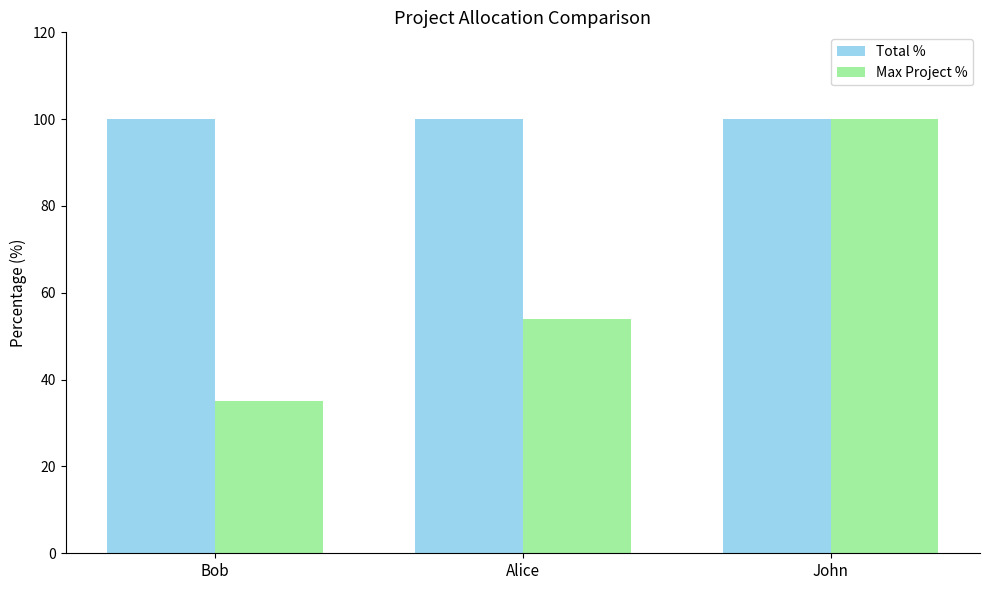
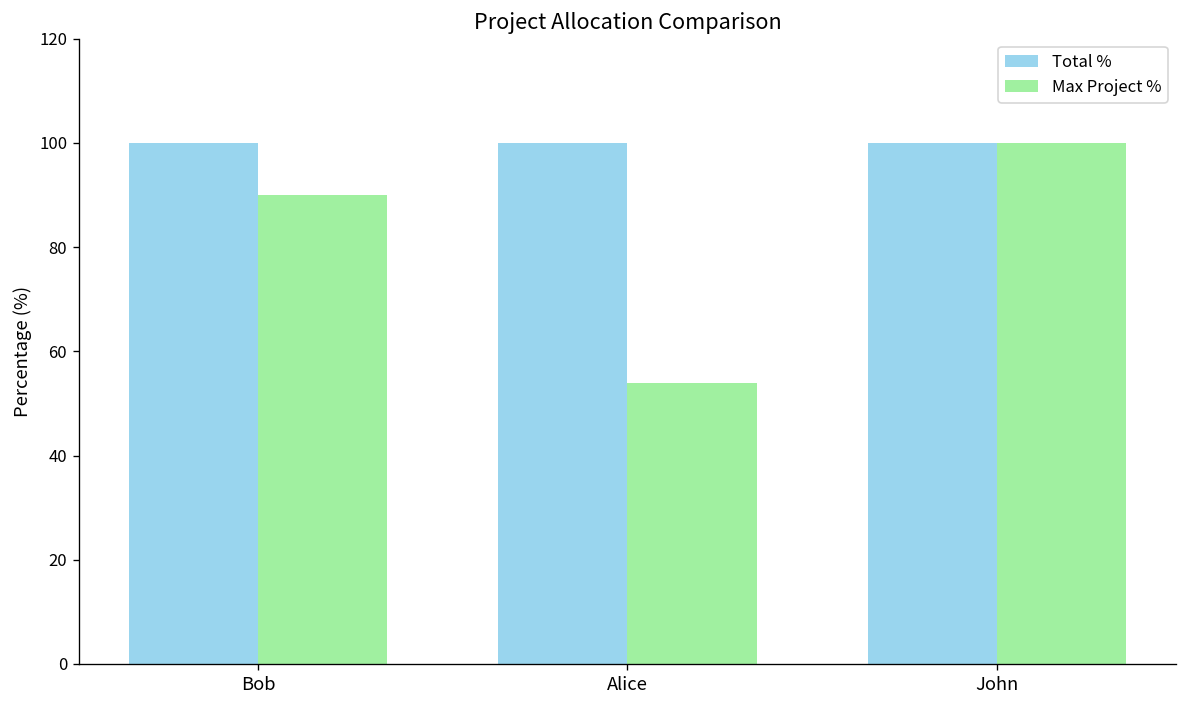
Max Project %, Bob: 35 -> 90
